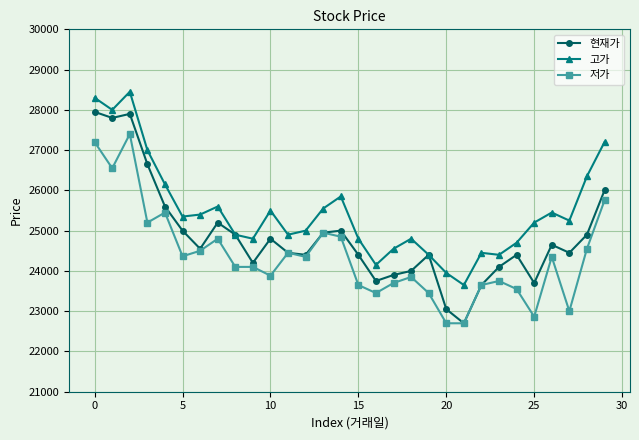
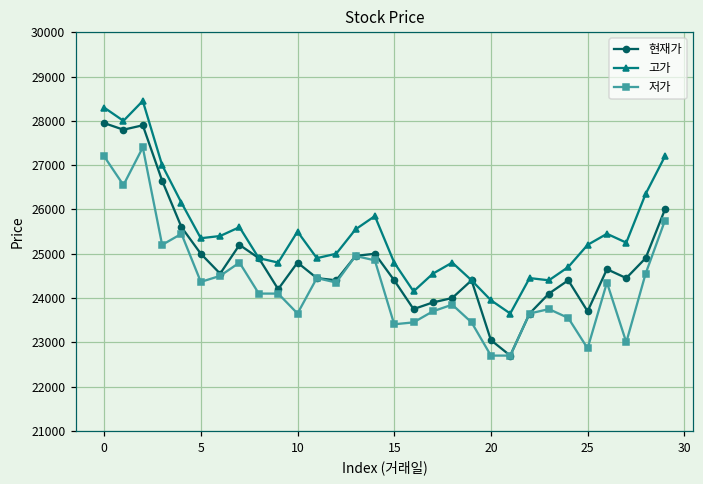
저가, 10: 23900 -> 23700
저가, 15: 23700 -> 23400
